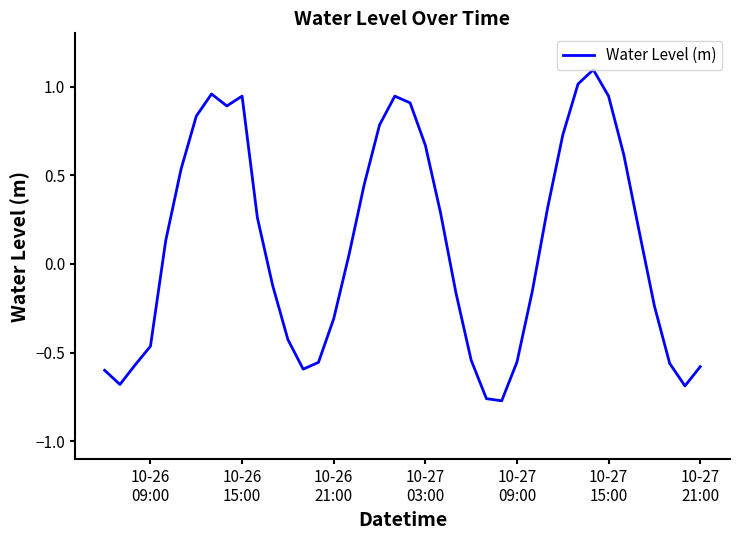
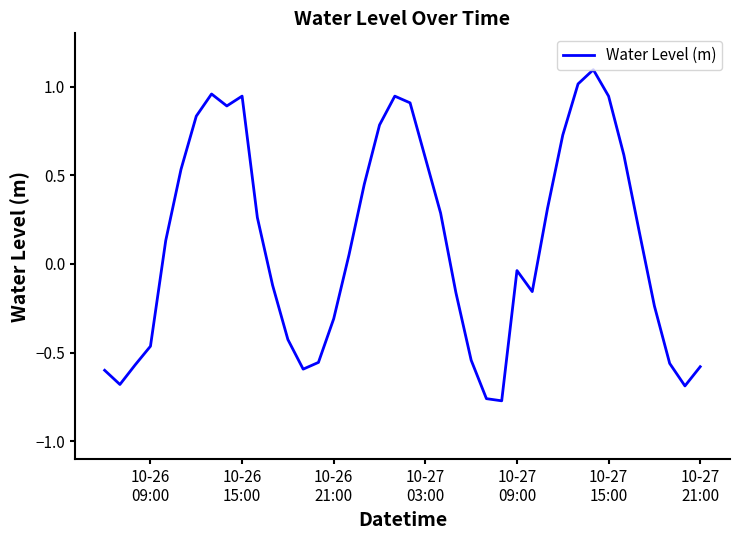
10-27 03:00: 0.67 -> 0.60
10-27 09:00: -0.55 -> -0.04
